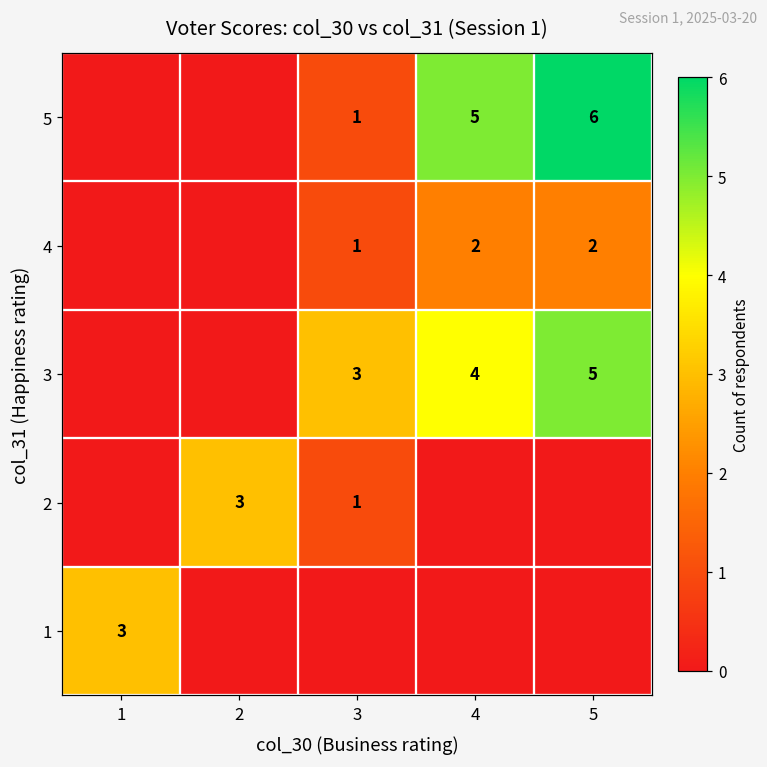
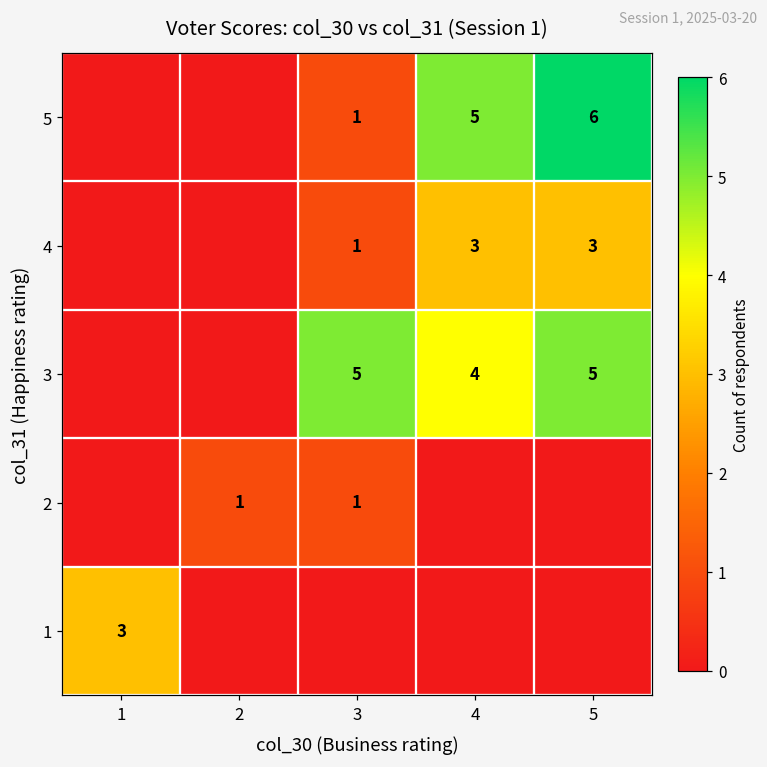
4, 4: 2 -> 3
4, 5: 2 -> 3
3, 3: 3 -> 5
2, 2: 3 -> 1
